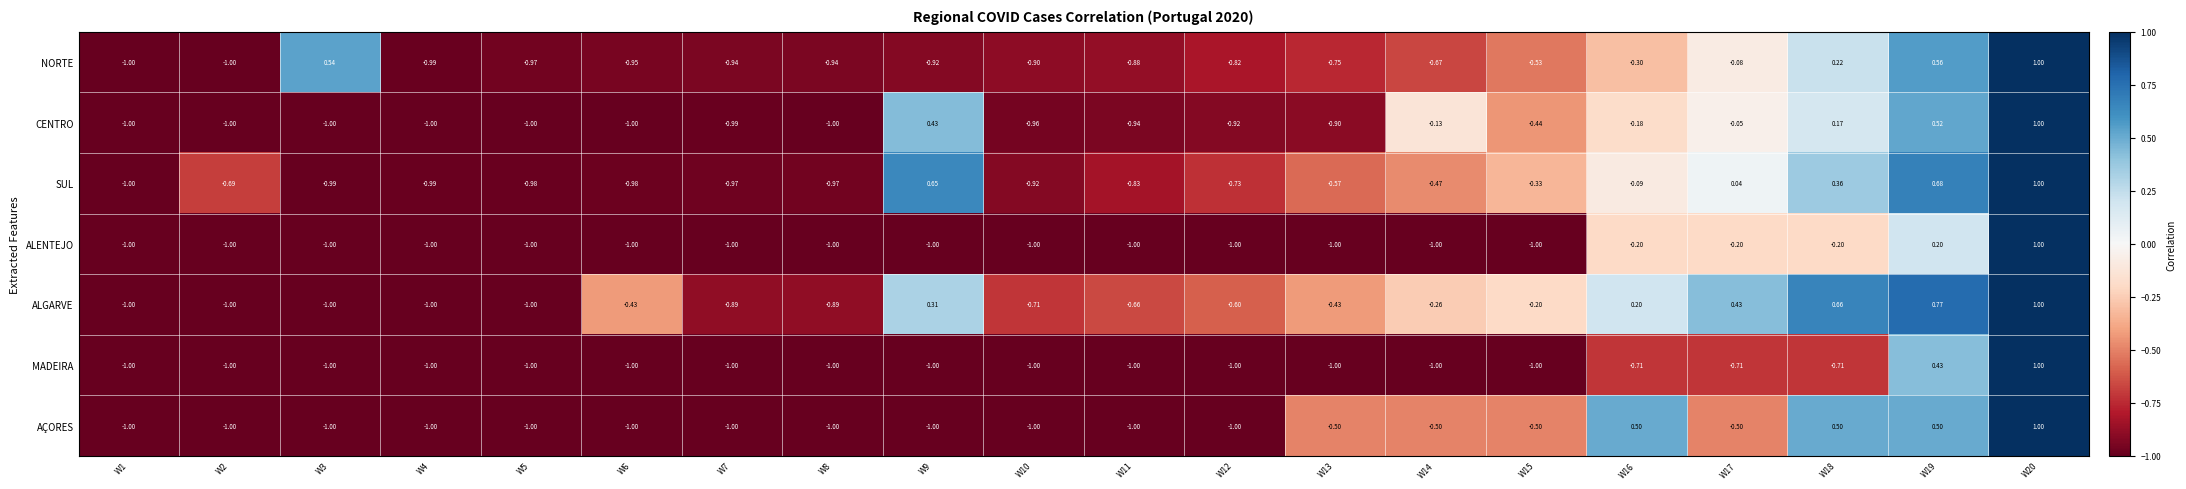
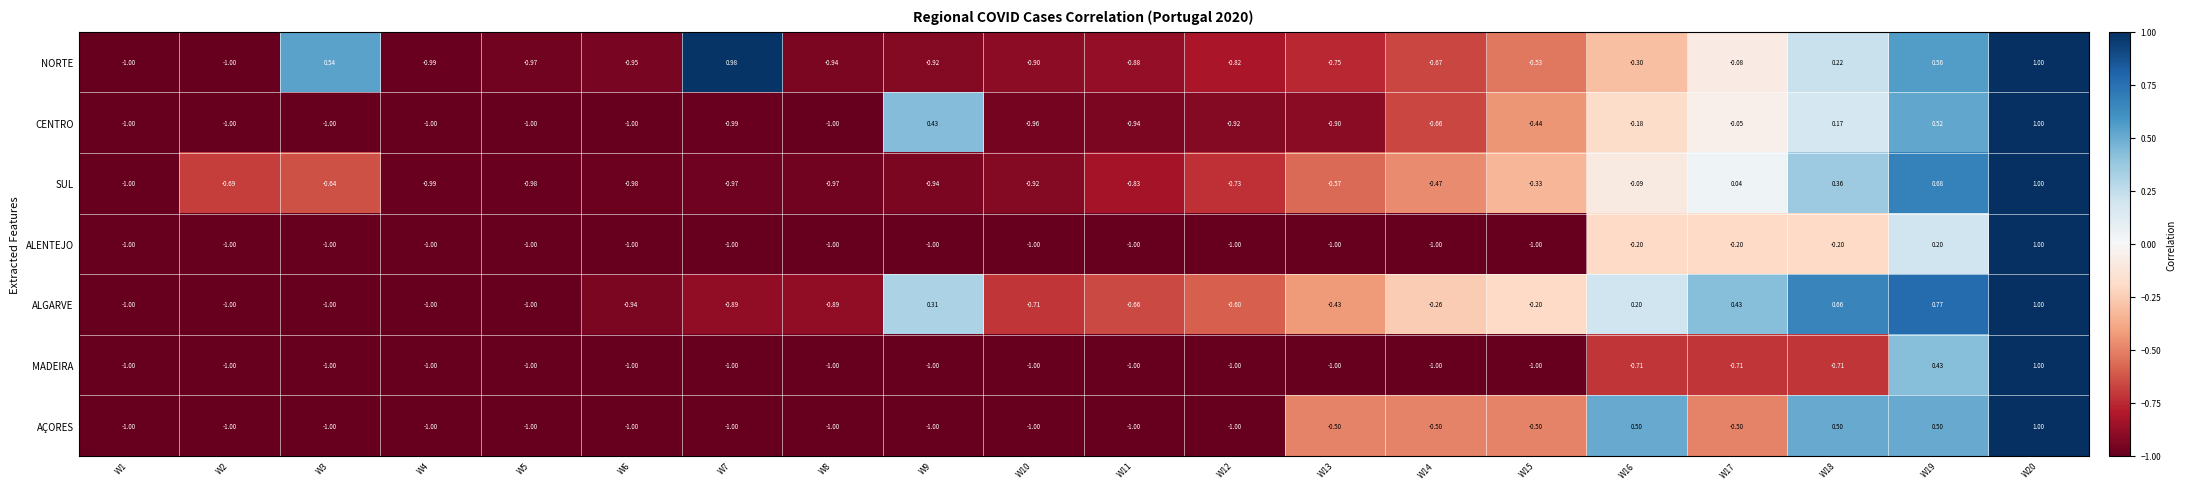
NORTE, W7: -0.94 -> 0.98
CENTRO, W14: -0.13 -> -0.66
SUL, W3: -0.99 -> -0.64
SUL, W9: 0.65 -> -0.94
ALGARVE, W6: -0.43 -> -0.94
